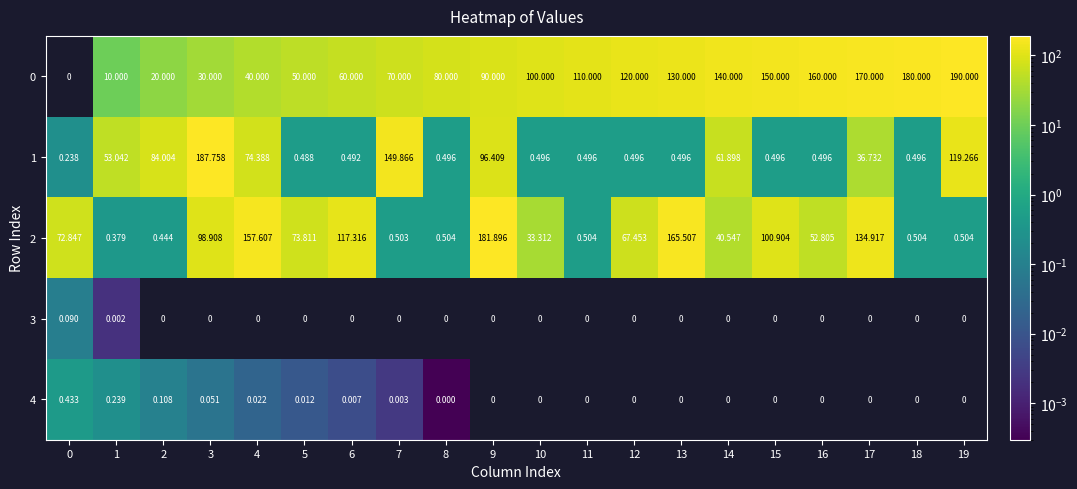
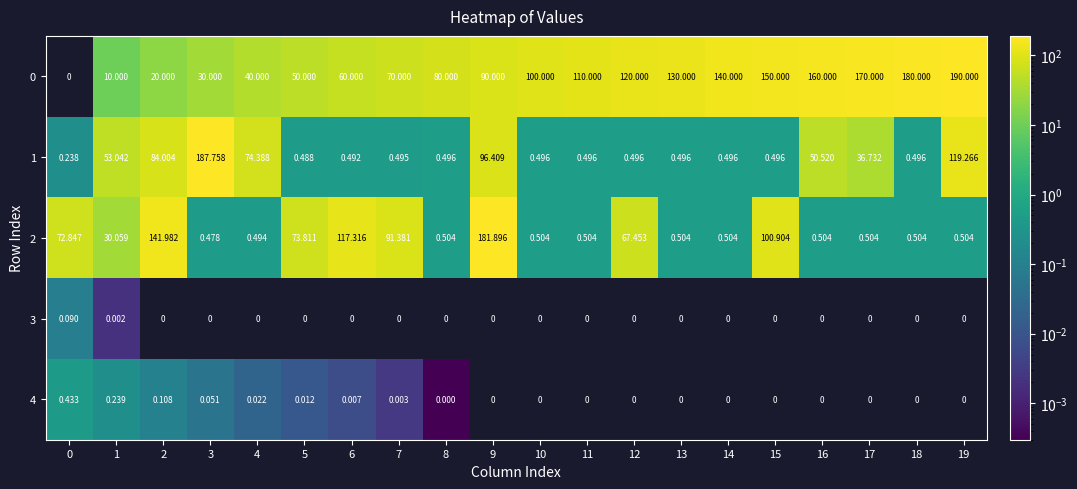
1, 7: 149.866 -> 0.495
1, 14: 61.898 -> 0.496
1, 16: 0.496 -> 50.520
2, 1: 0.379 -> 30.059
2, 2: 0.444 -> 141.982
2, 3: 98.908 -> 0.478
2, 4: 157.607 -> 0.494
2, 7: 0.503 -> 91.381
2, 10: 33.312 -> 0.504
2, 13: 165.507 -> 0.504
2, 14: 40.547 -> 0.504
2, 16: 52.805 -> 0.504
2, 17: 134.917 -> 0.504
